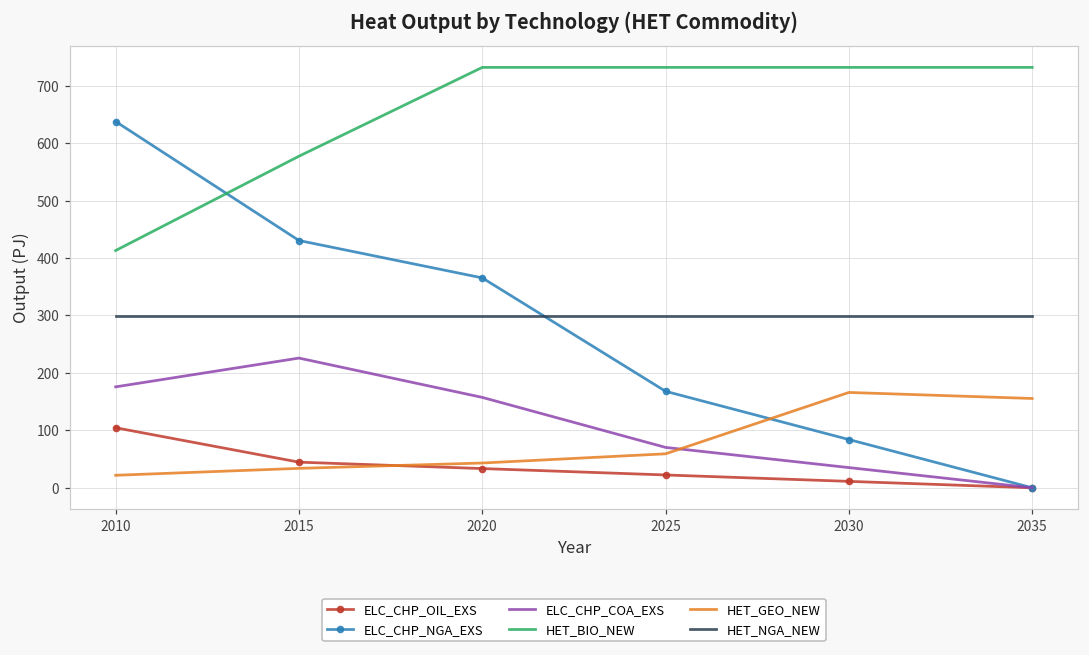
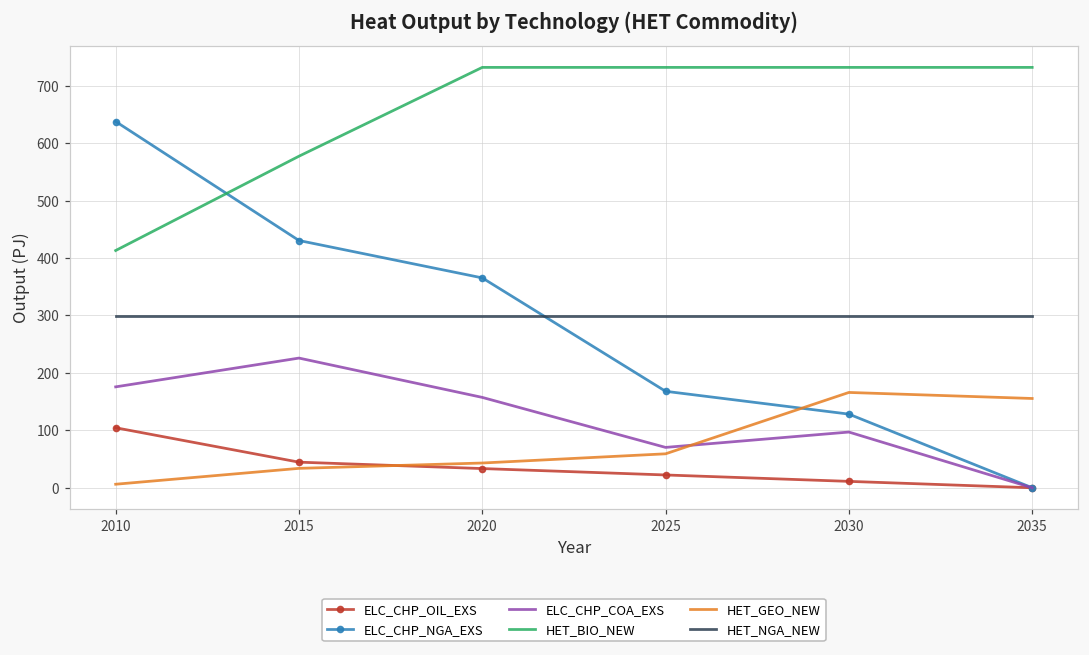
HET_GEO_NEW, 2010: 20 -> 10
ELC_CHP_NGA_EXS, 2030: 80 -> 130
ELC_CHP_COA_EXS, 2030: 40 -> 100
